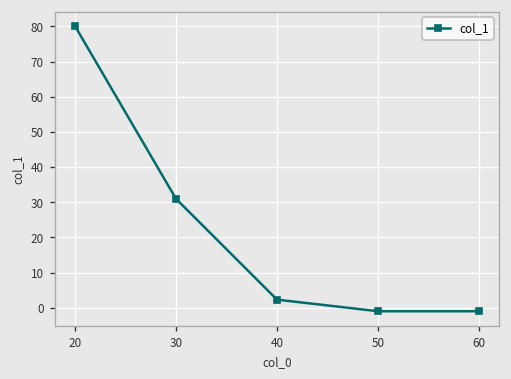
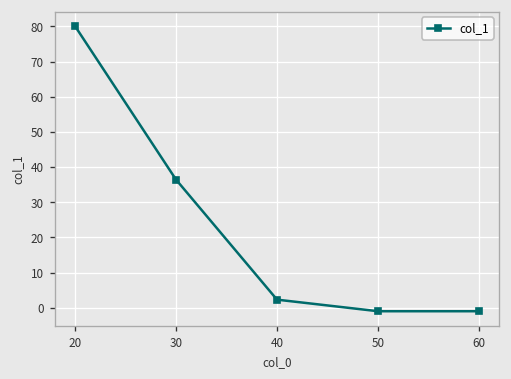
30: 31 -> 36
